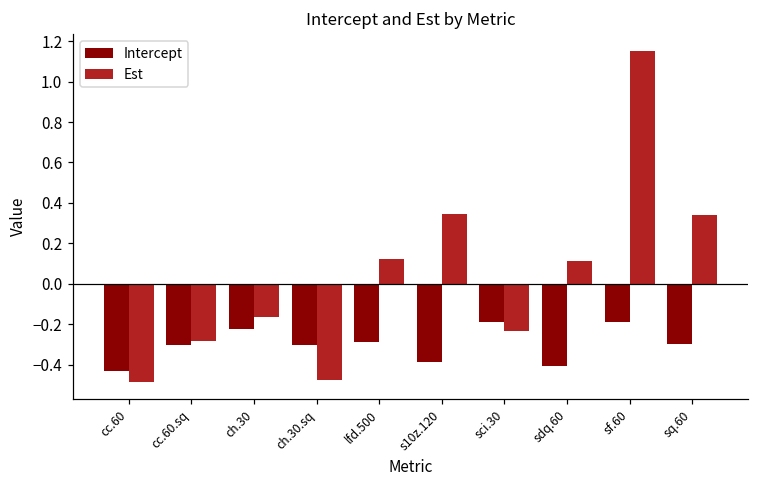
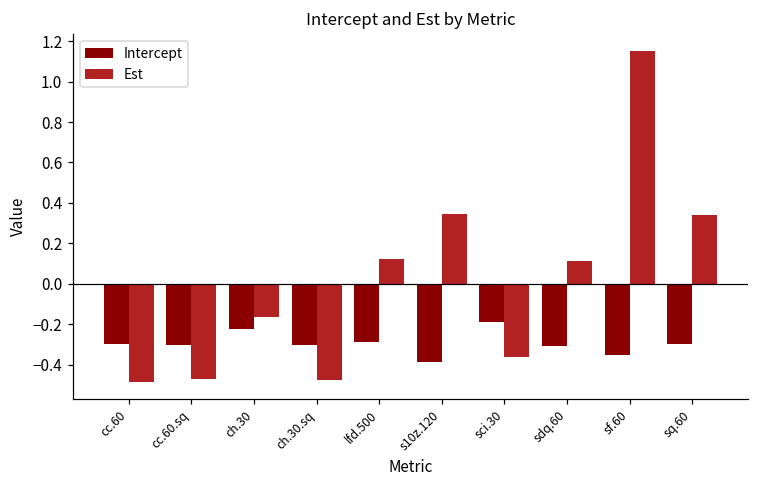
Intercept, cc.60: -0.43 -> -0.30
Est, cc.60.sq: -0.28 -> -0.47
Est, sci.30: -0.24 -> -0.36
Intercept, sdq.60: -0.41 -> -0.31
Intercept, sf.60: -0.19 -> -0.35
